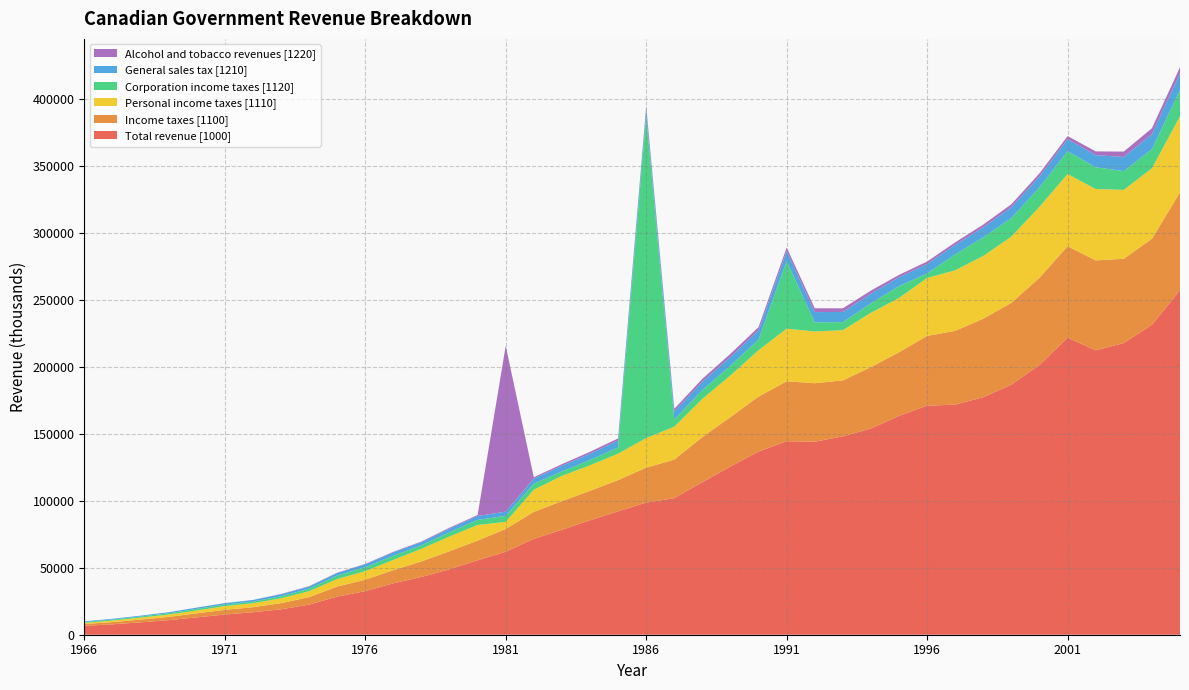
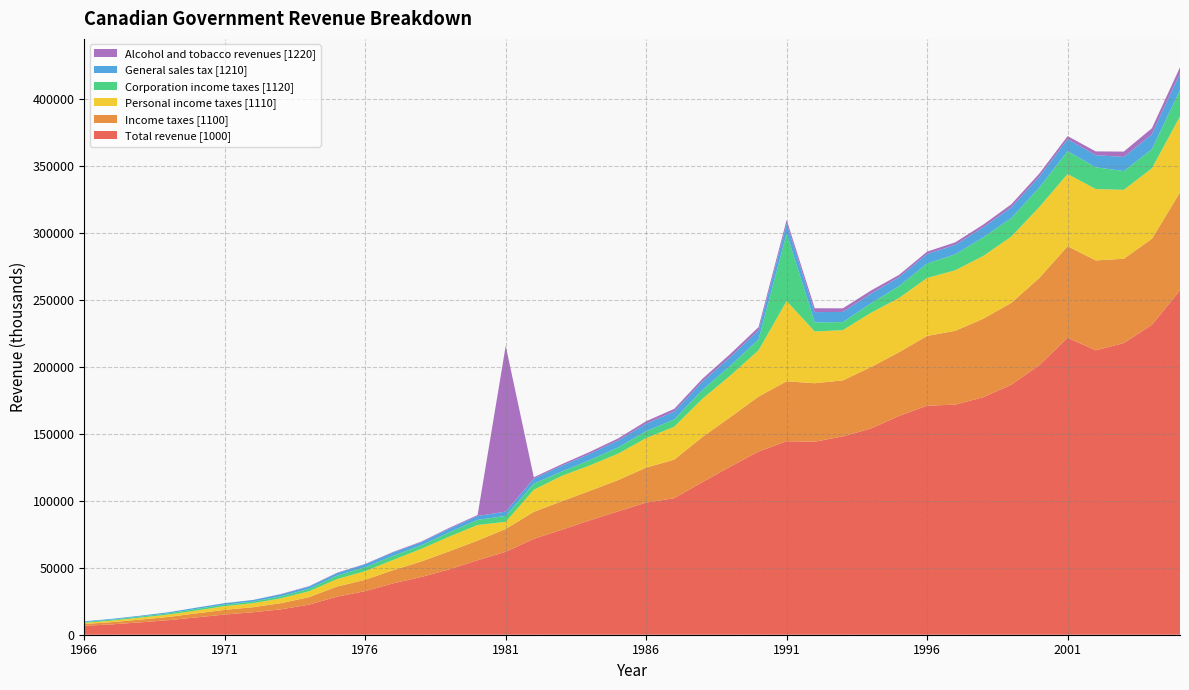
Corporation income taxes [1120], 1986: 240000 -> 5000
Personal income taxes [1110], 1991: 39000 -> 60000
Corporation income taxes [1120], 1996: 3000 -> 11000
